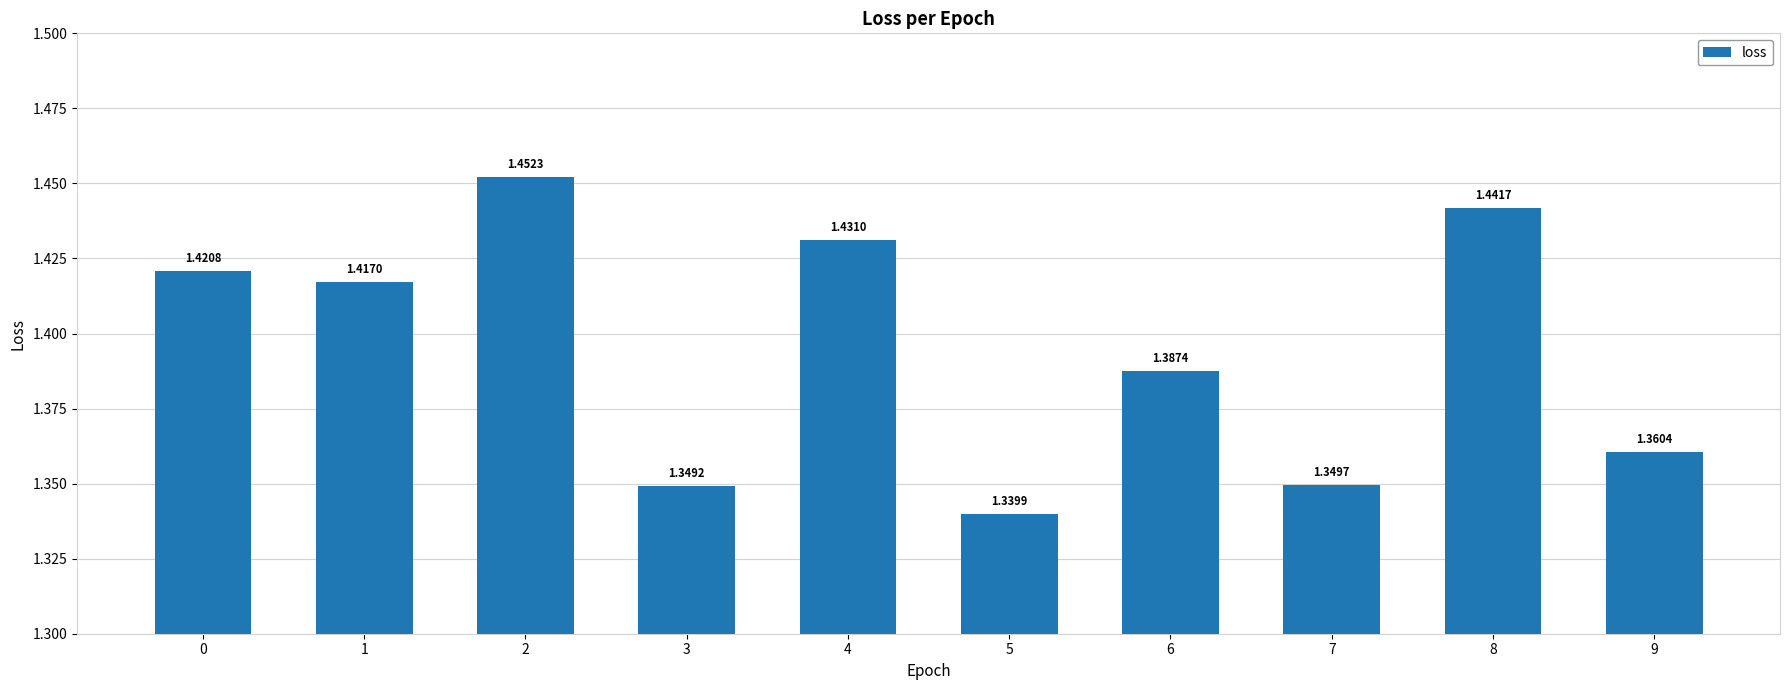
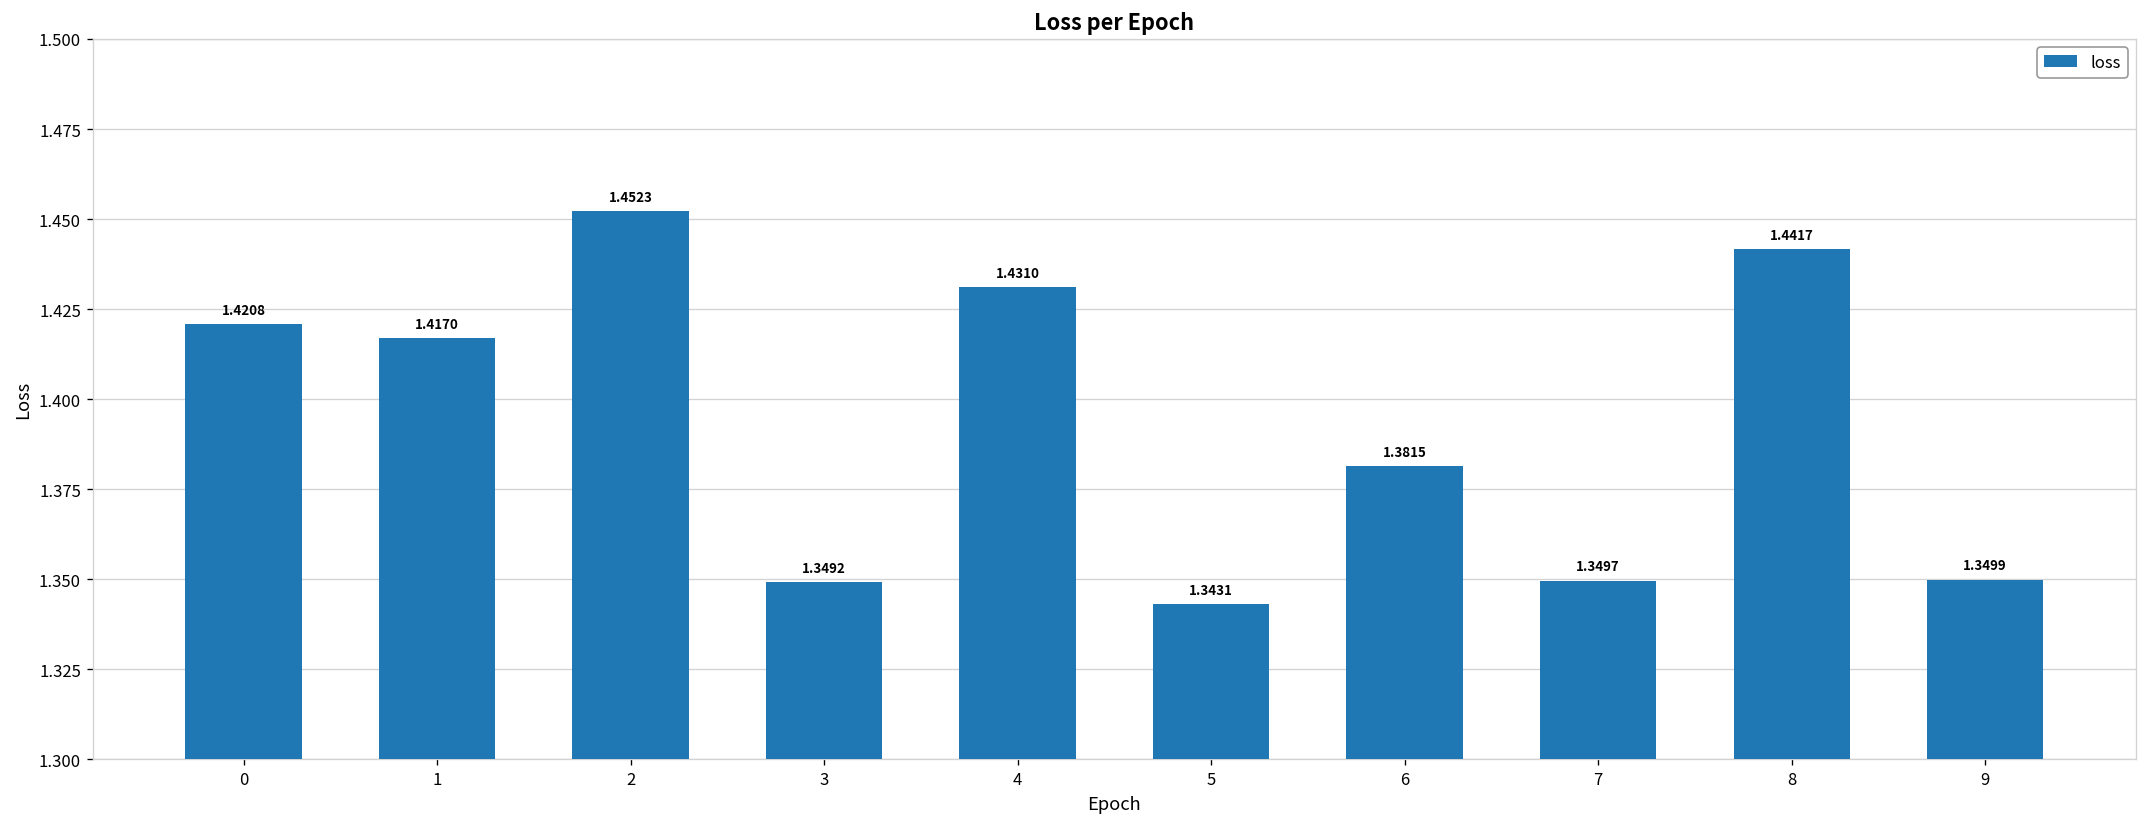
5: 1.3399 -> 1.3431
6: 1.3874 -> 1.3815
9: 1.3604 -> 1.3499
